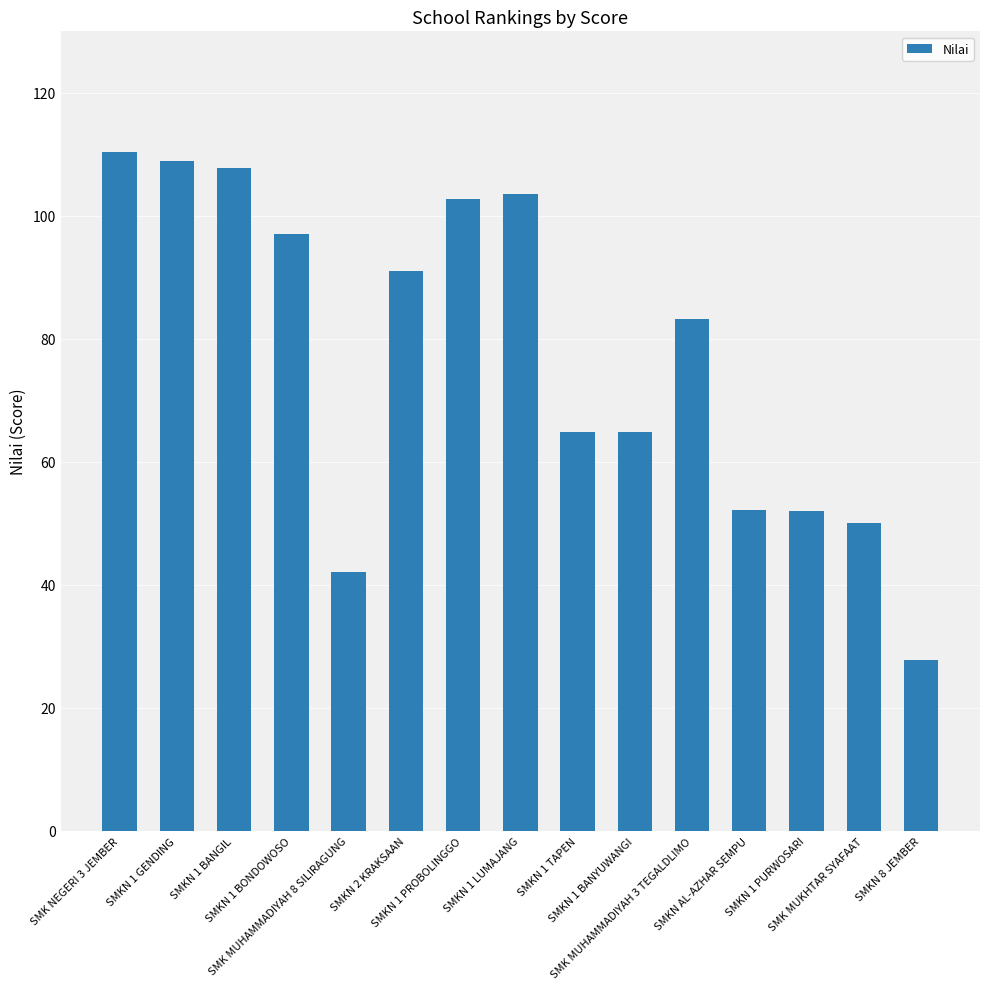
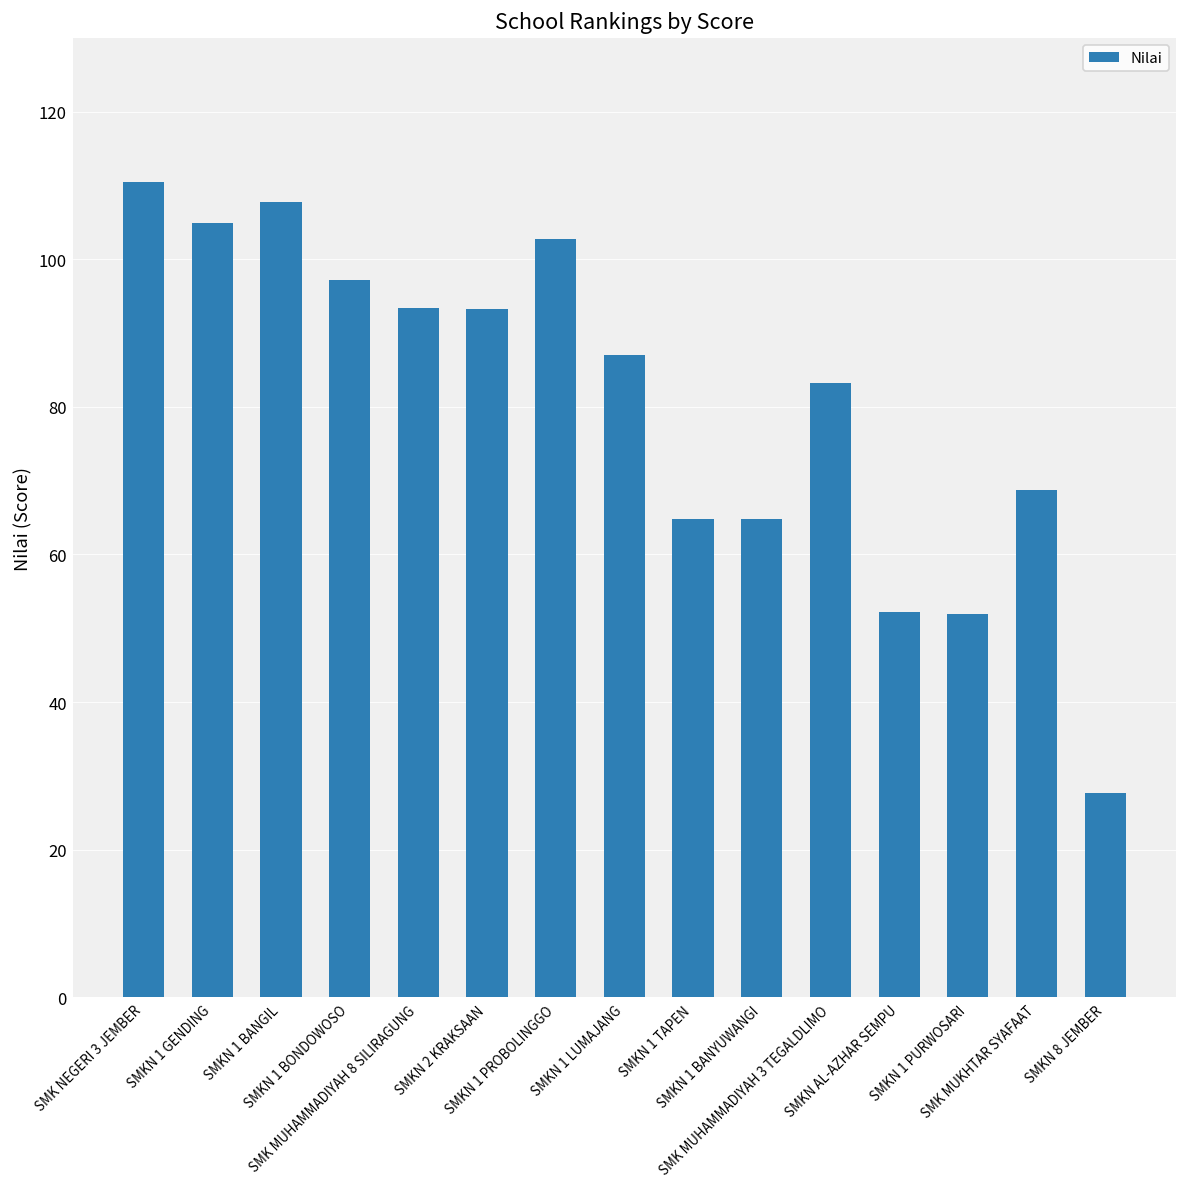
SMKN 1 GENDING: 109 -> 105
SMK MUHAMMADIYAH 8 SILIRAGUNG: 42 -> 93
SMKN 2 KRAKSAAN: 91 -> 93
SMKN 1 LUMAJANG: 104 -> 87
SMK MUKHTAR SYAFAAT: 50 -> 69
